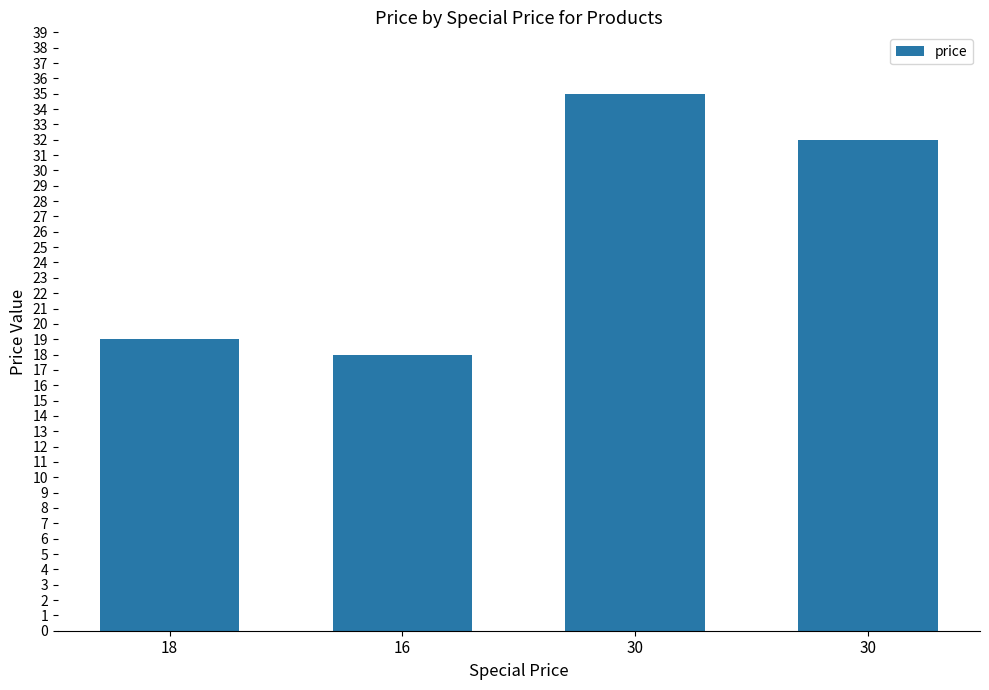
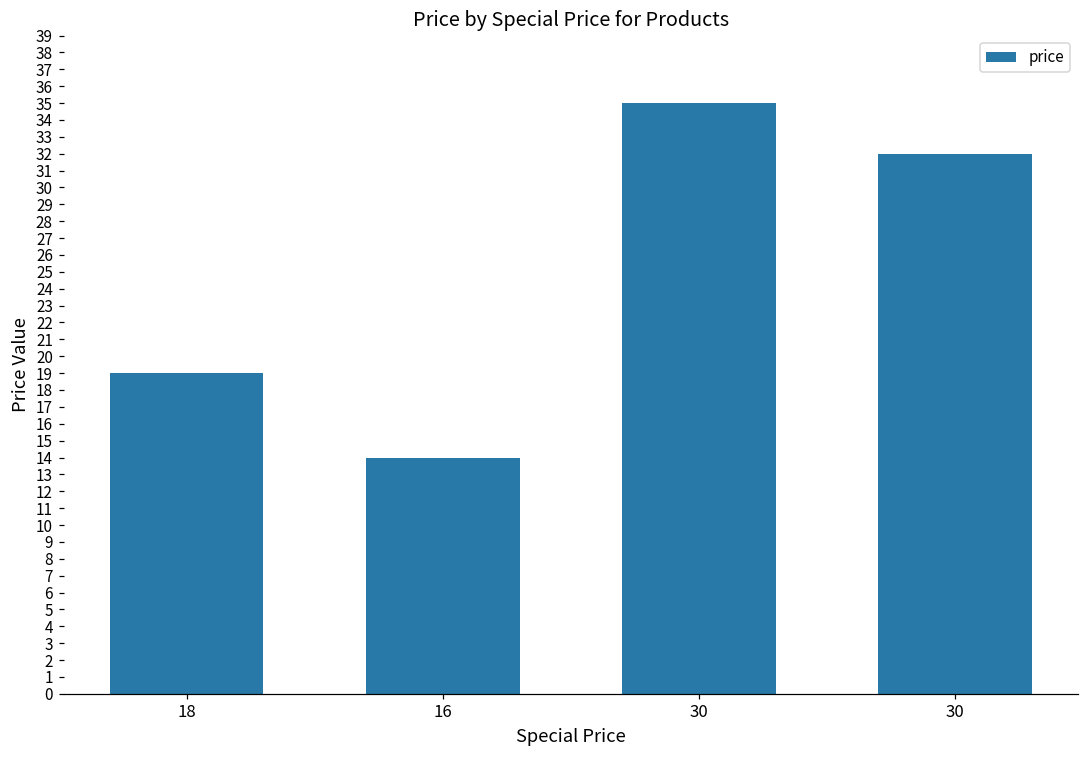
16: 18 -> 14
